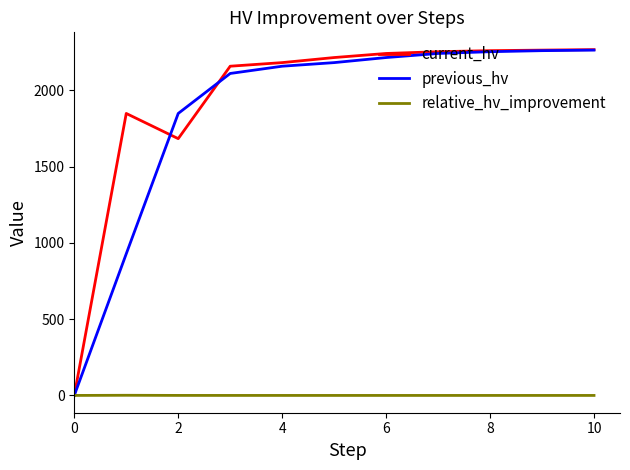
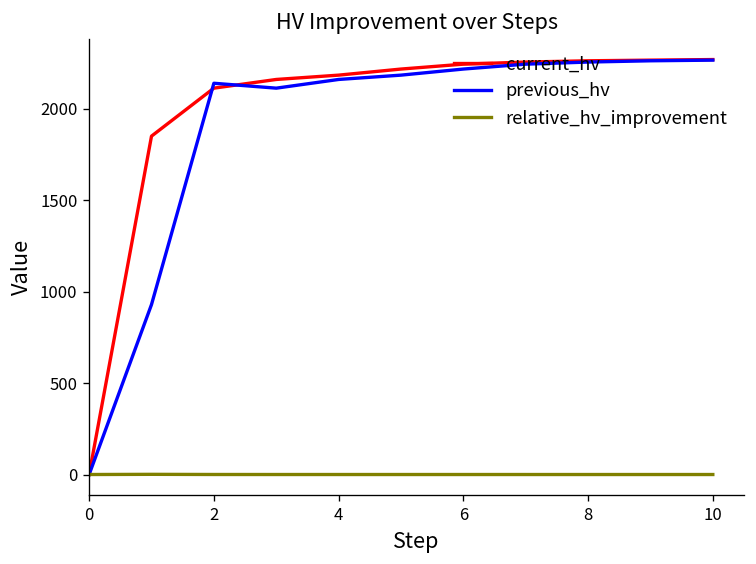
current_hv, 2: 1680 -> 2110
previous_hv, 2: 1850 -> 2140
